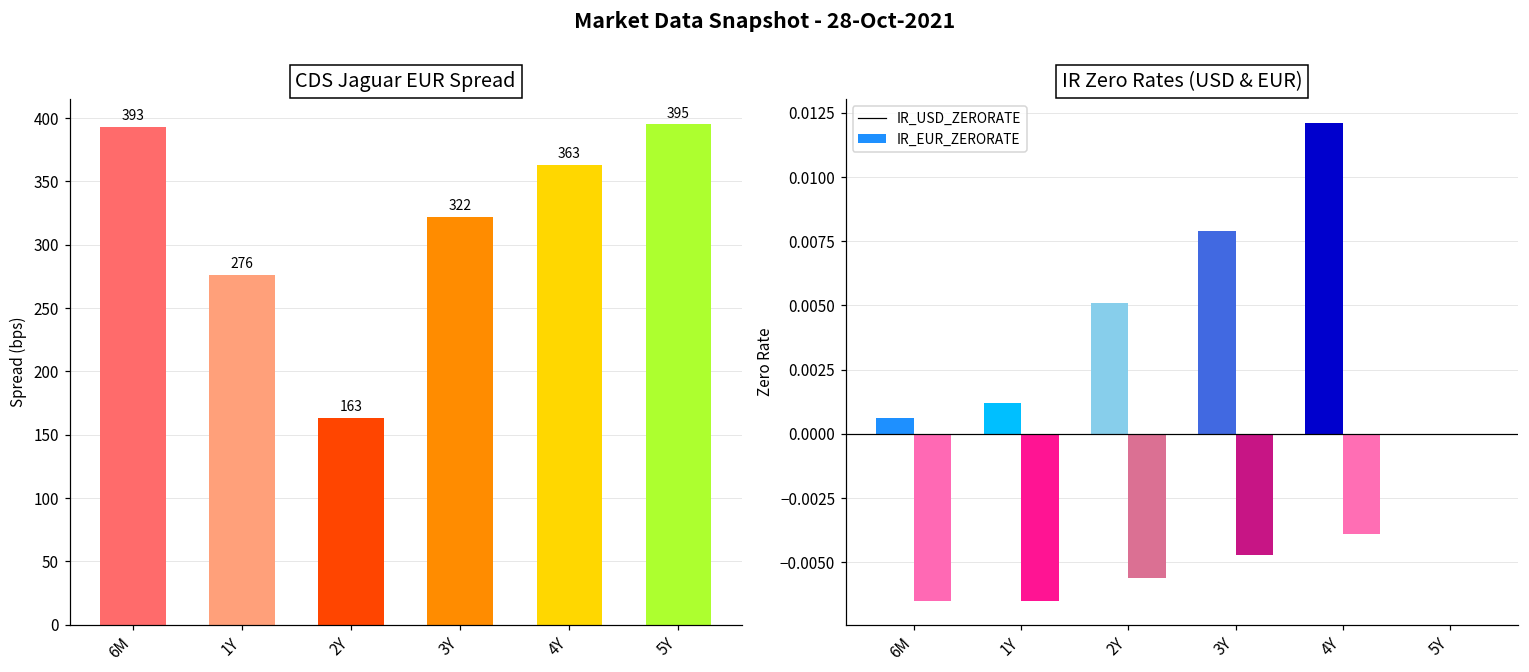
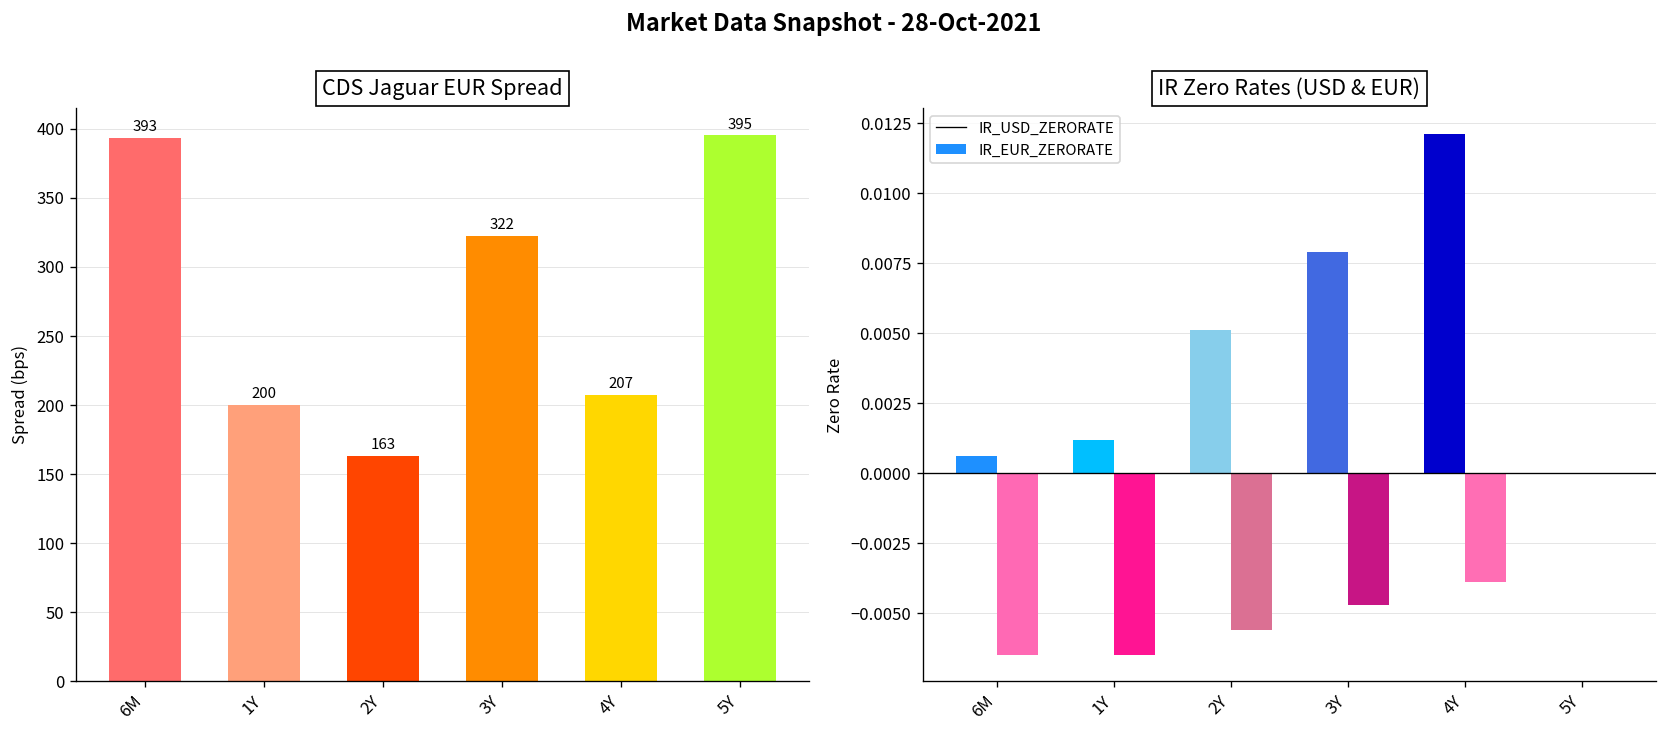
CDS Jaguar EUR Spread, 1Y: 276 -> 200
CDS Jaguar EUR Spread, 4Y: 363 -> 207
